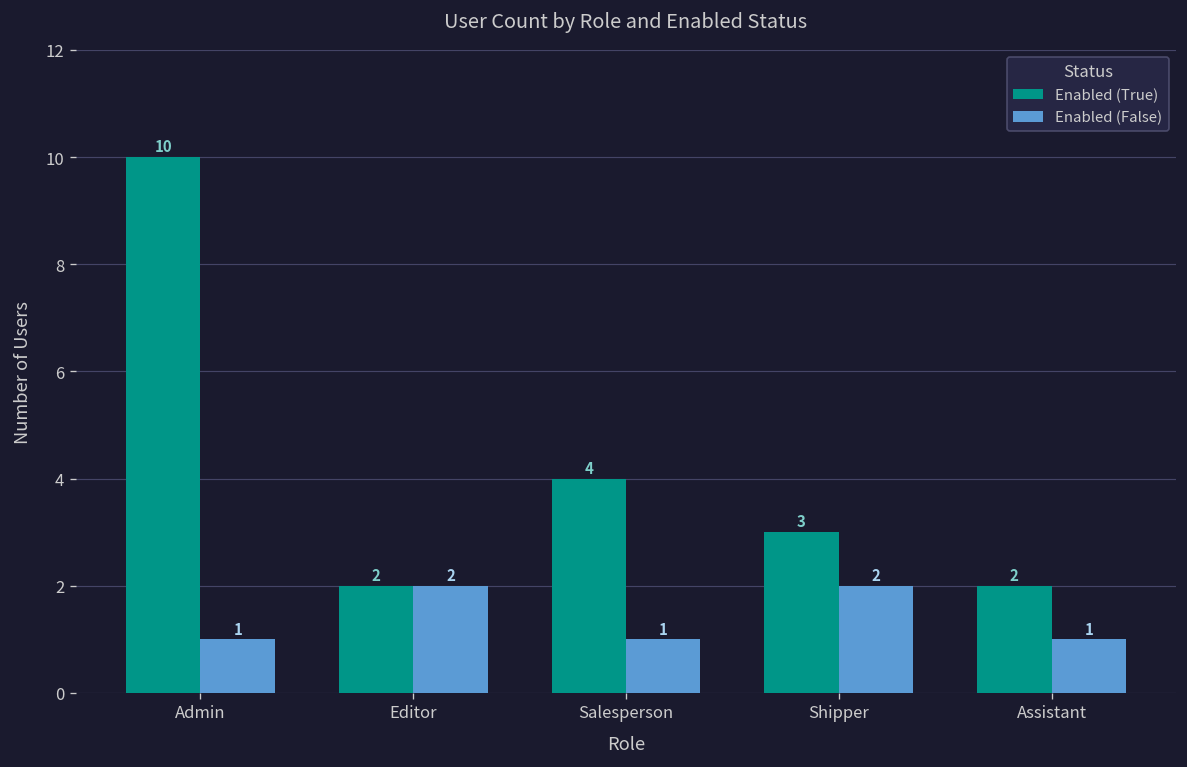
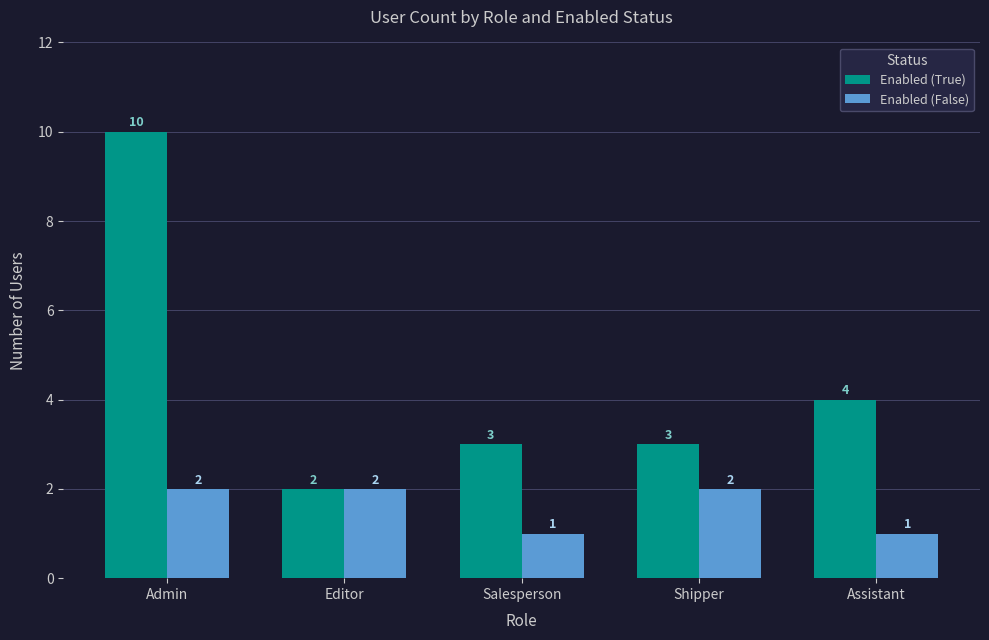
Enabled (False), Admin: 1 -> 2
Enabled (True), Salesperson: 4 -> 3
Enabled (True), Assistant: 2 -> 4
